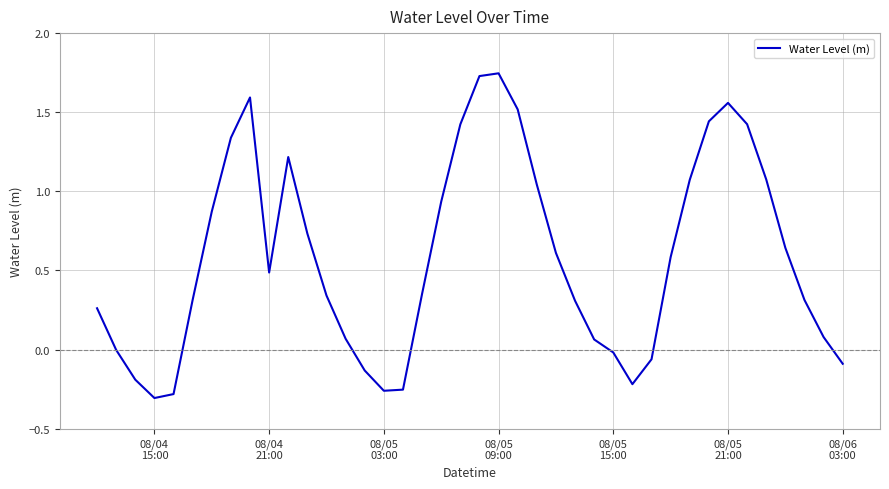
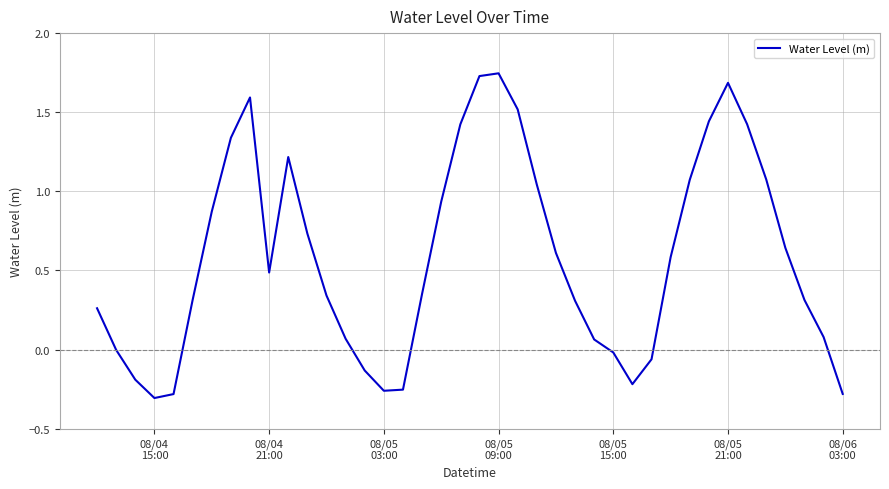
08/05 21:00: 1.56 -> 1.69
08/06 03:00: -0.09 -> -0.28
